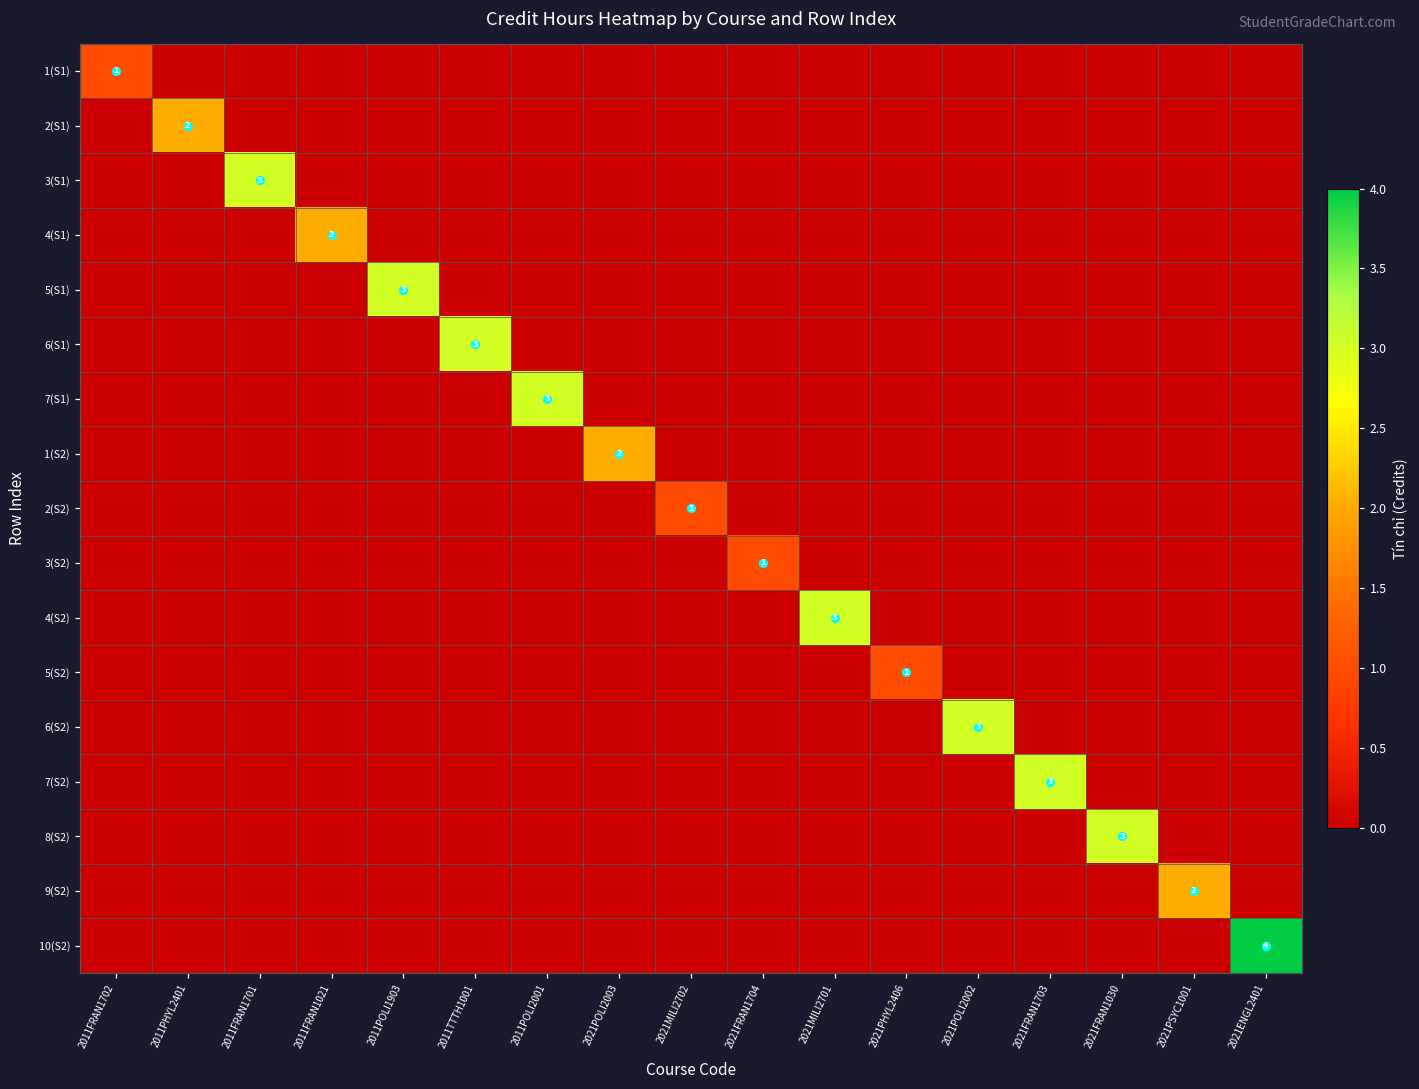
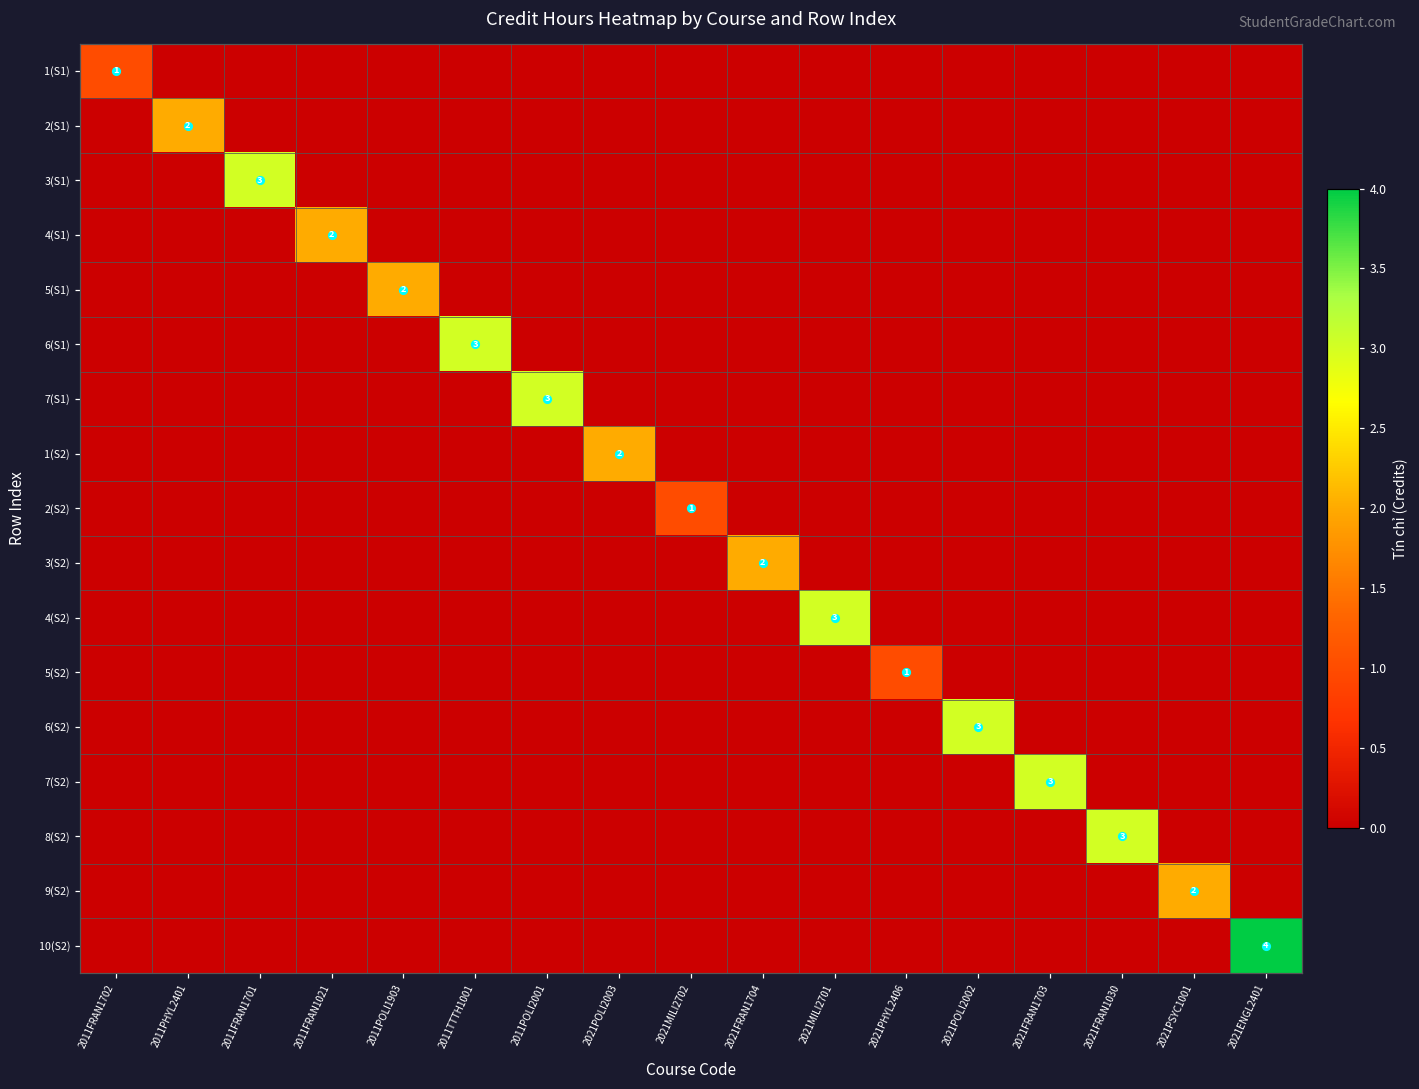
5(S1), 2011POLI1903: 3 -> 2
3(S2), 2021FRAN1704: 1 -> 2
